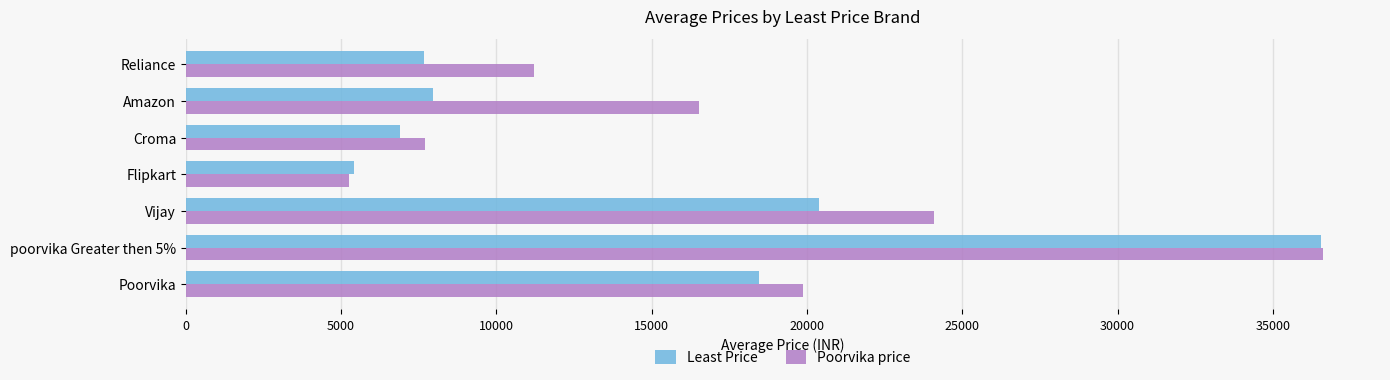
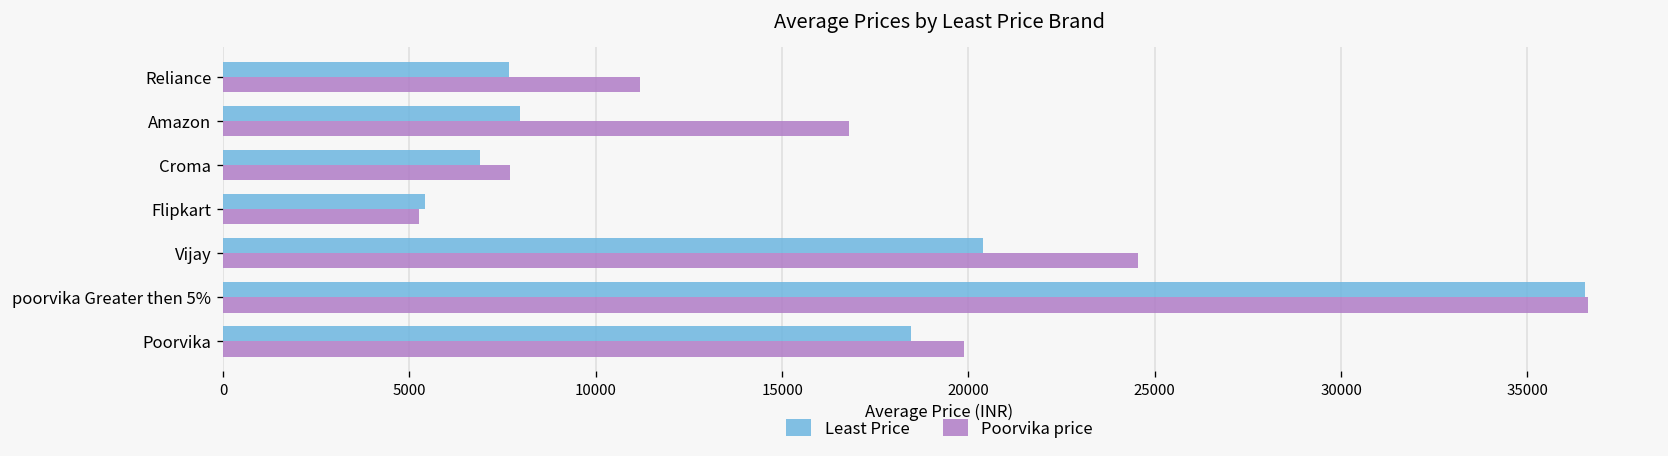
Poorvika price, Amazon: 16500 -> 16800
Poorvika price, Vijay: 24100 -> 24500
